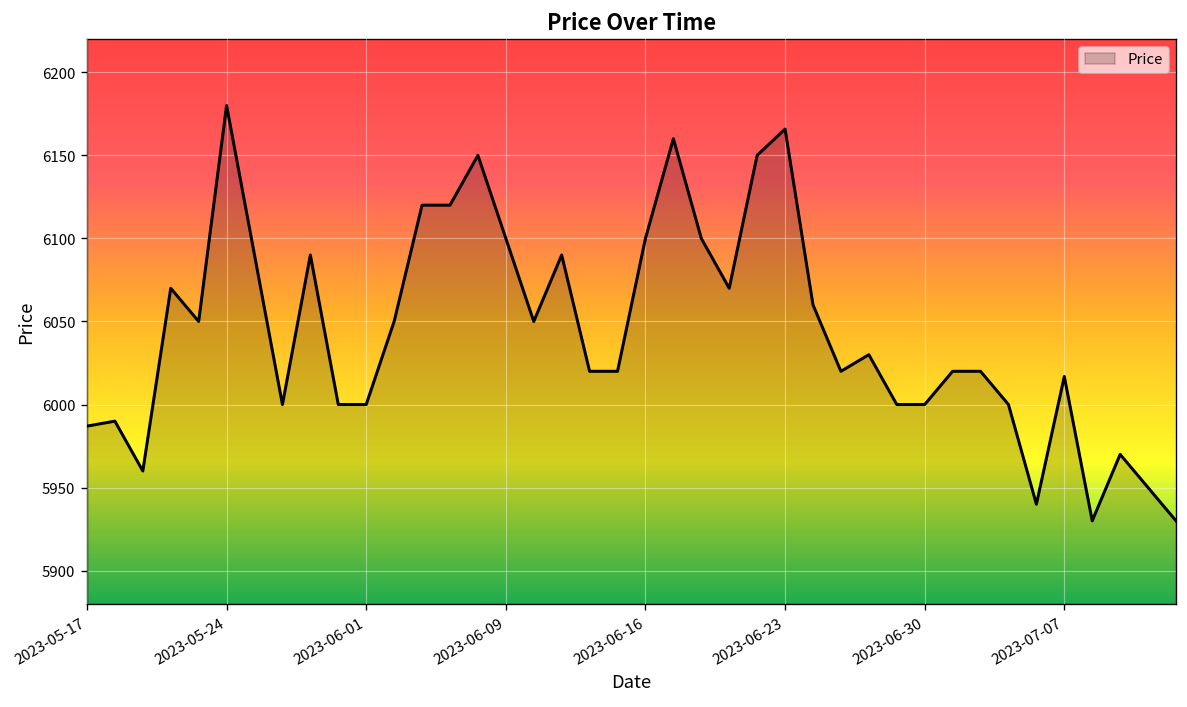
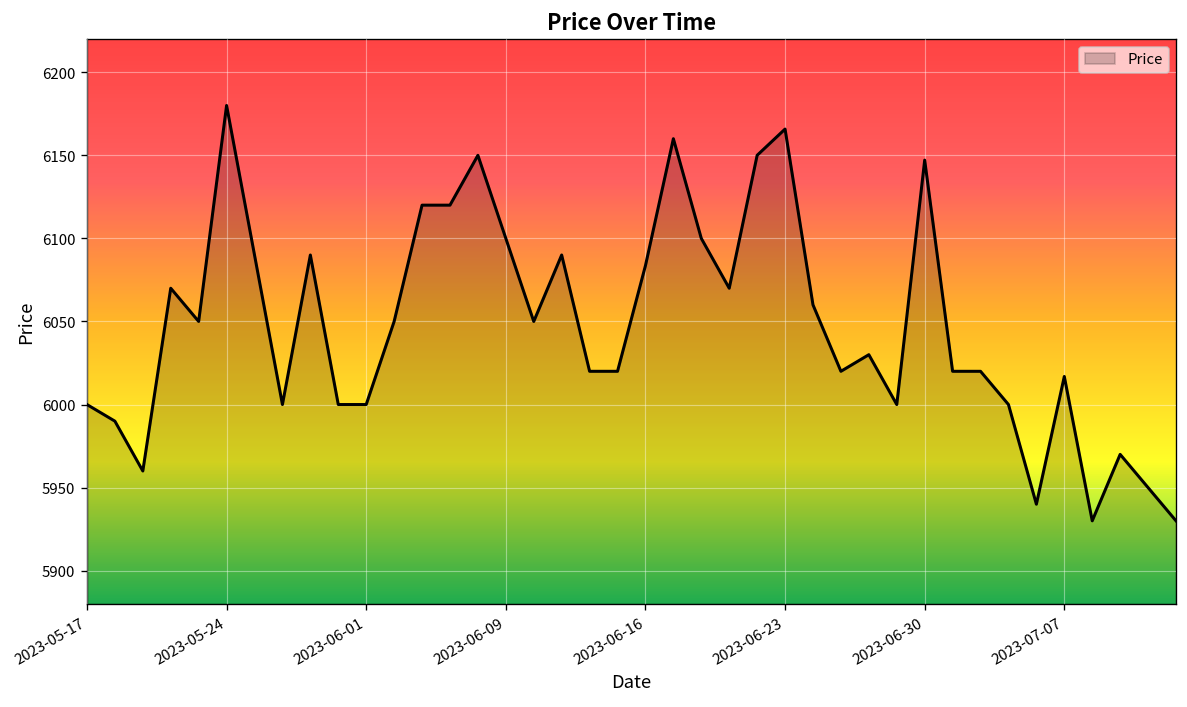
2023-05-17: 5987 -> 6000
2023-06-16: 6100 -> 6084
2023-06-30: 6000 -> 6147
